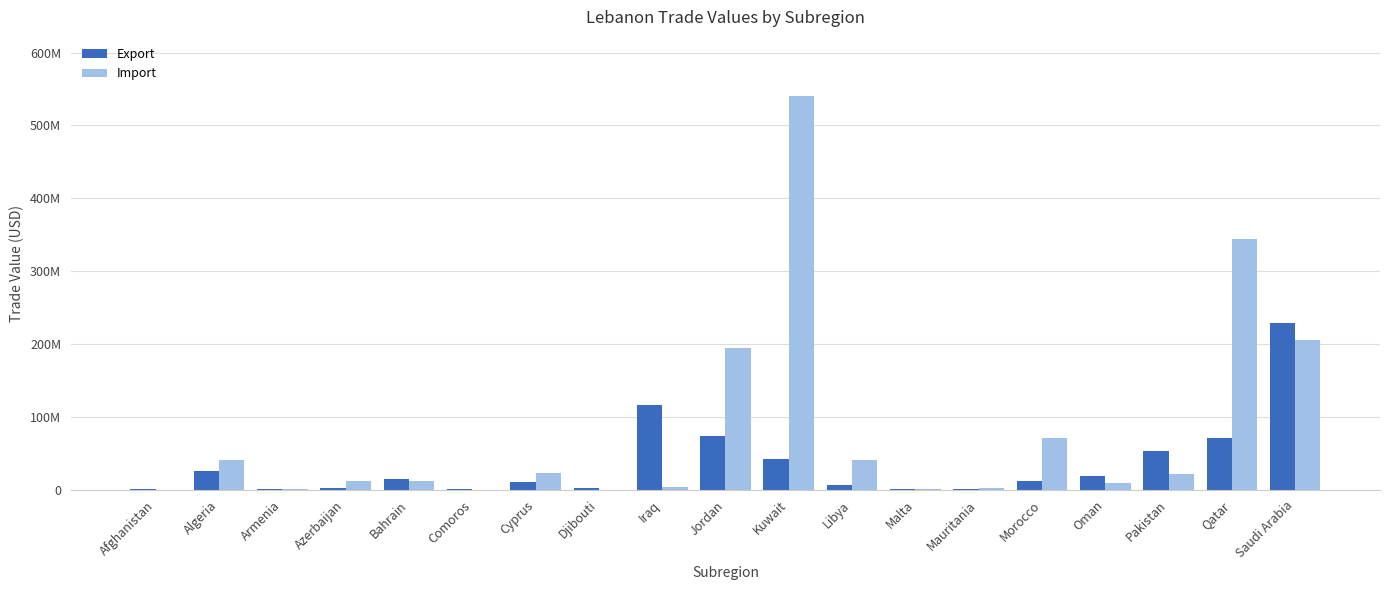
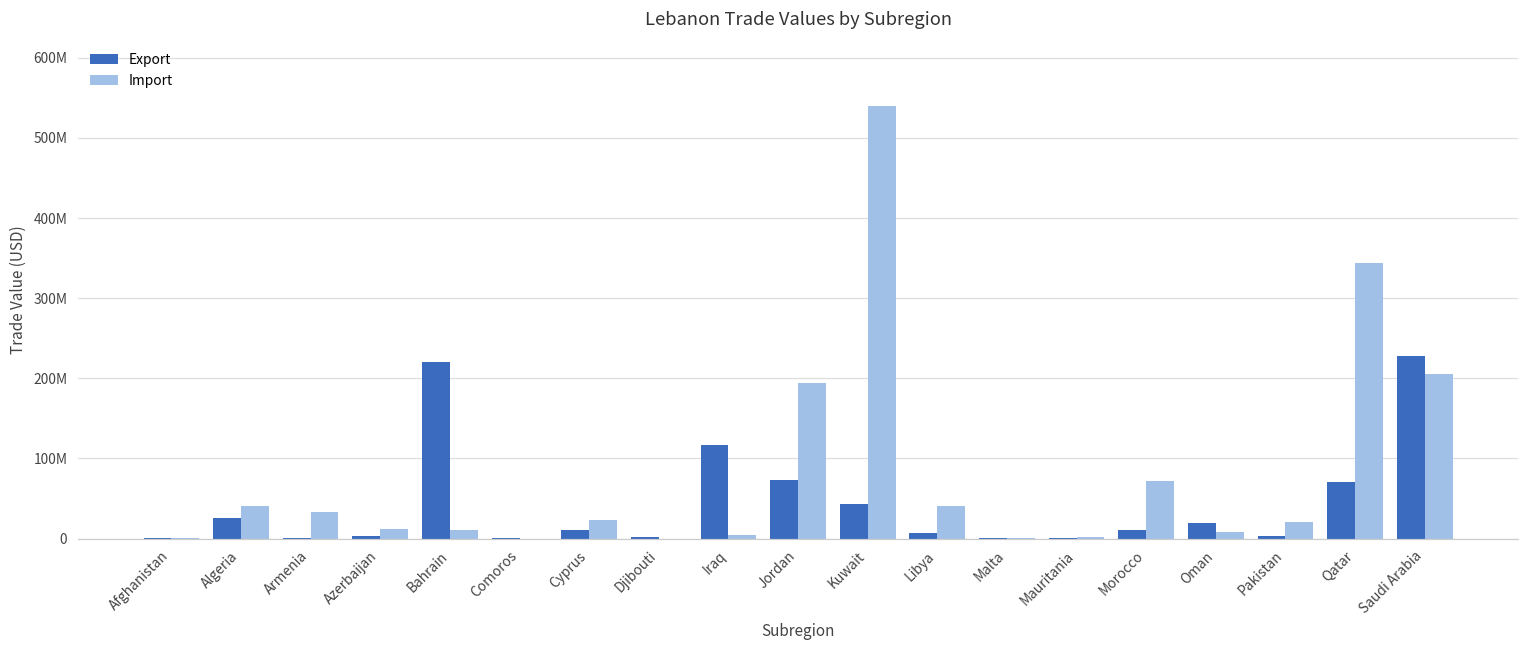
Import, Armenia: 0 -> 30000000
Export, Bahrain: 10000000 -> 220000000
Export, Pakistan: 50000000 -> 0
